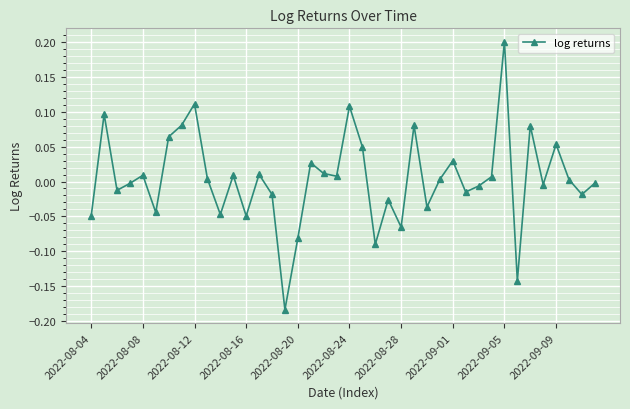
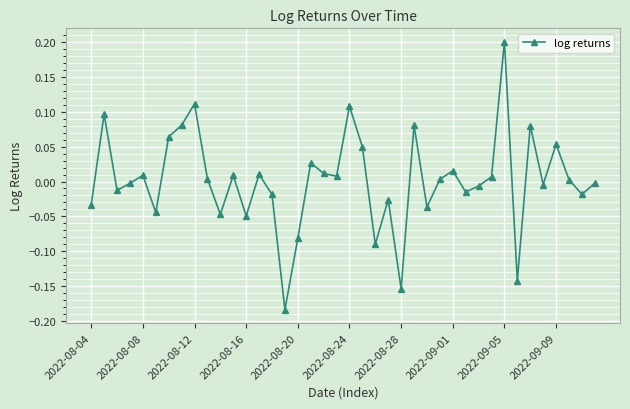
2022-08-04: -0.05 -> -0.03
2022-08-28: -0.07 -> -0.15
2022-09-01: 0.03 -> 0.02
